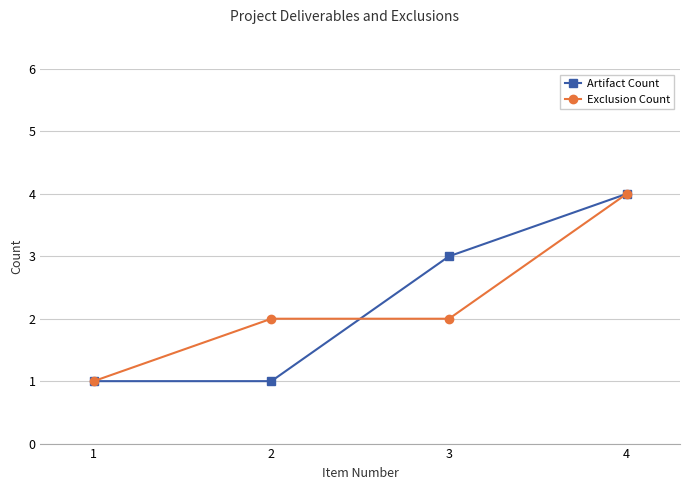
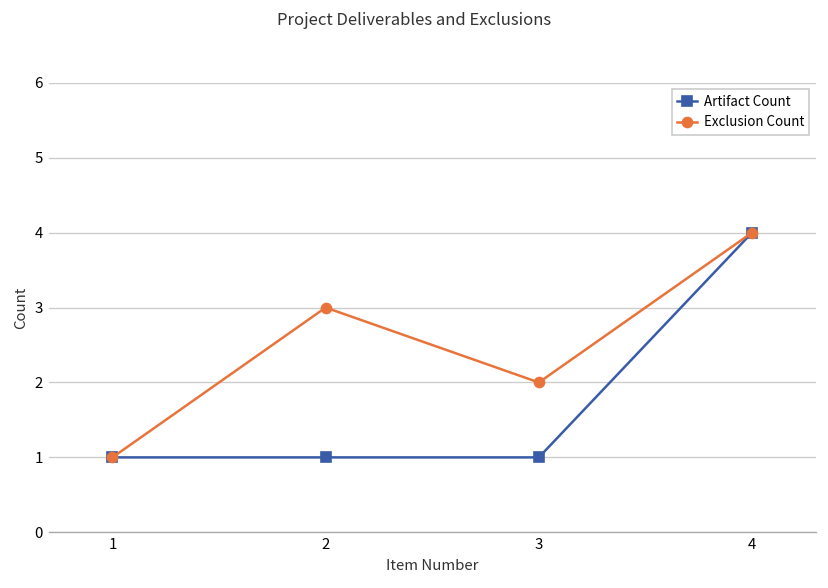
Exclusion Count, 2: 2 -> 3
Artifact Count, 3: 3 -> 1
